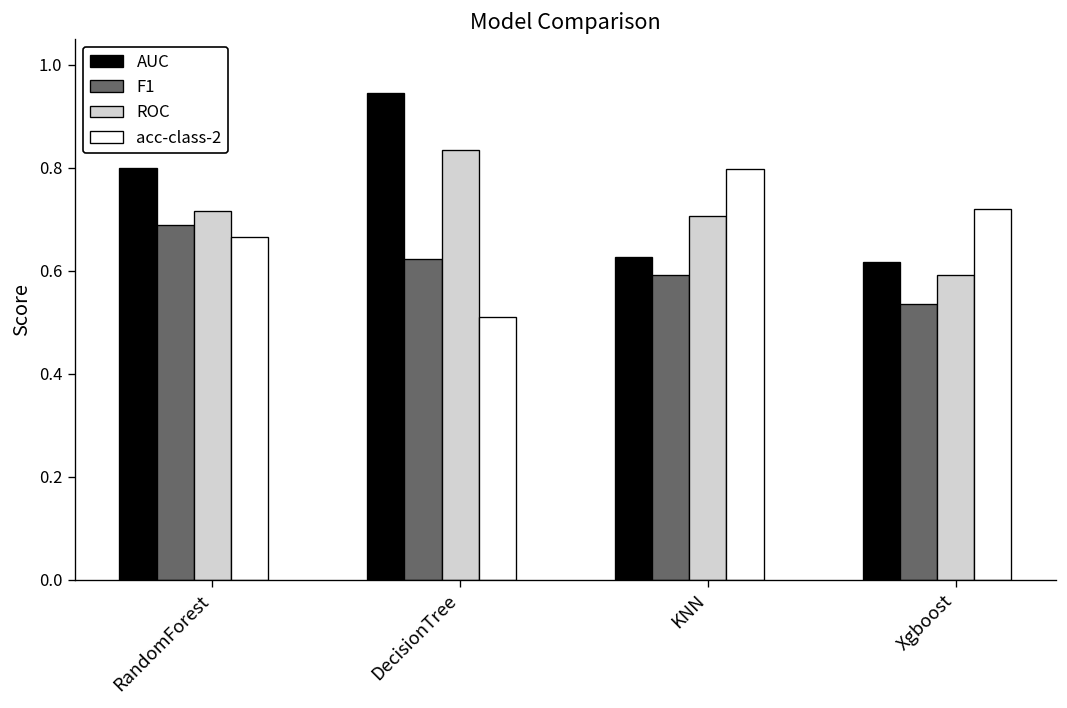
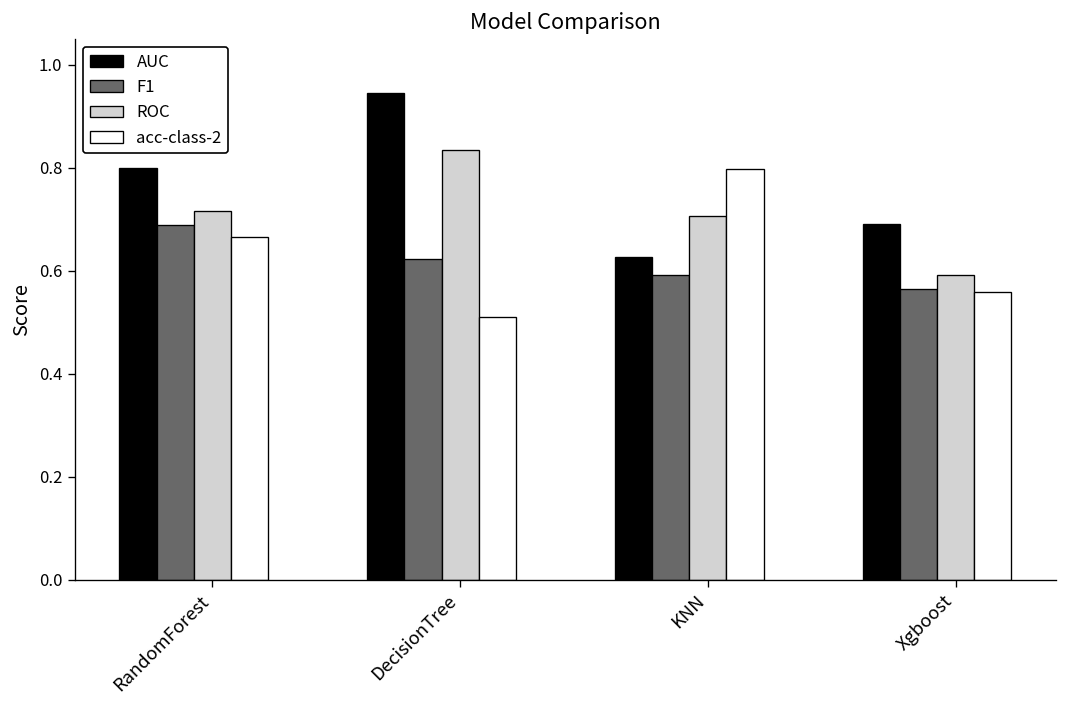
AUC, Xgboost: 0.62 -> 0.69
F1, Xgboost: 0.54 -> 0.56
acc-class-2, Xgboost: 0.72 -> 0.56
